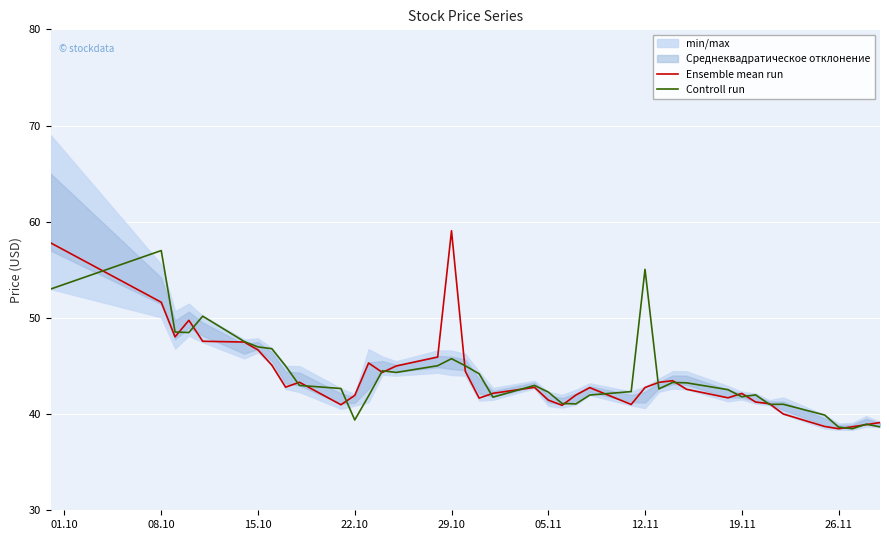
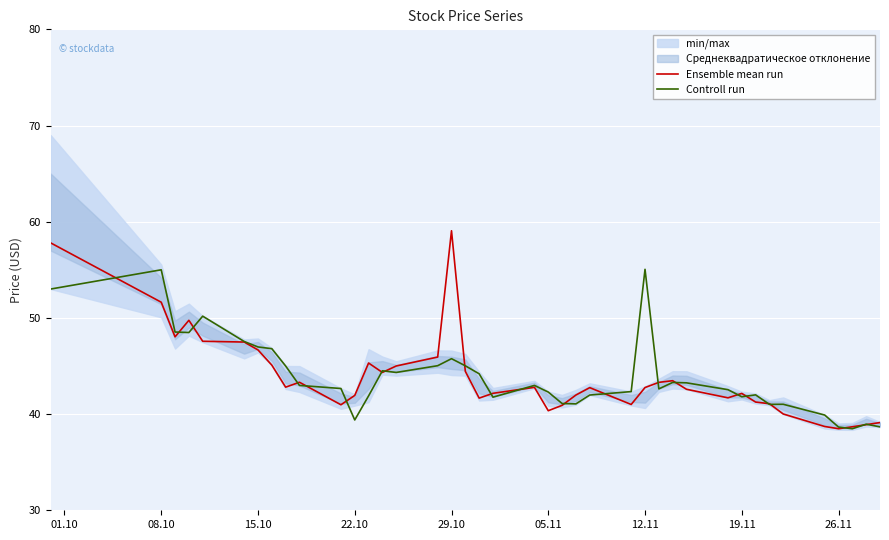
Controll run, 08.10: 57 -> 55
Ensemble mean run, 05.11: 41 -> 40
